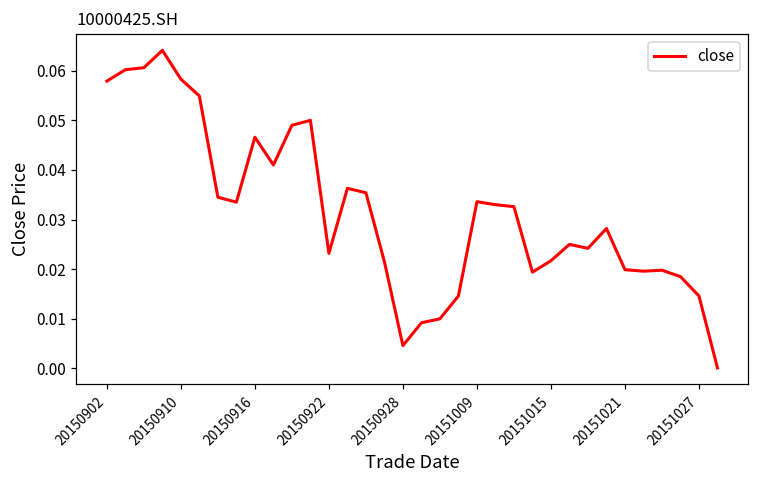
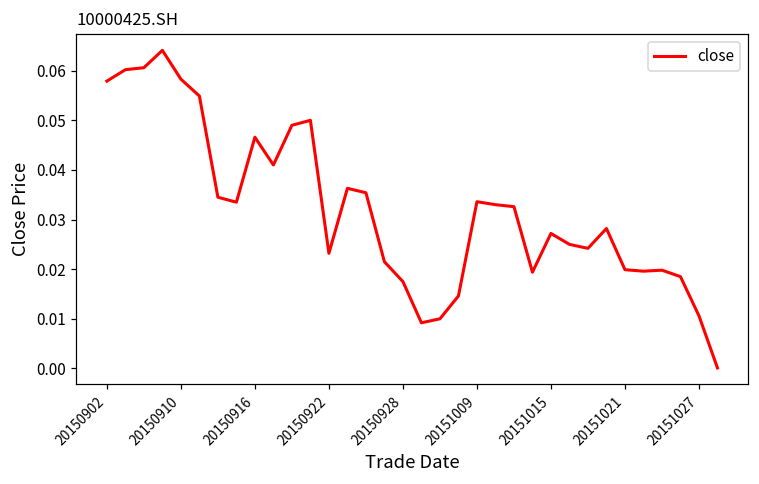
20150928: 0.005 -> 0.018
20151015: 0.022 -> 0.027
20151027: 0.015 -> 0.011
